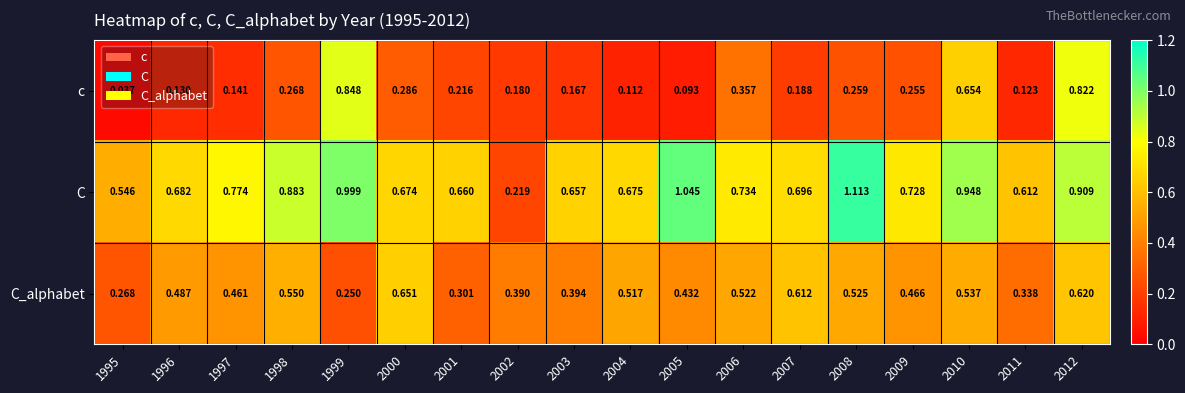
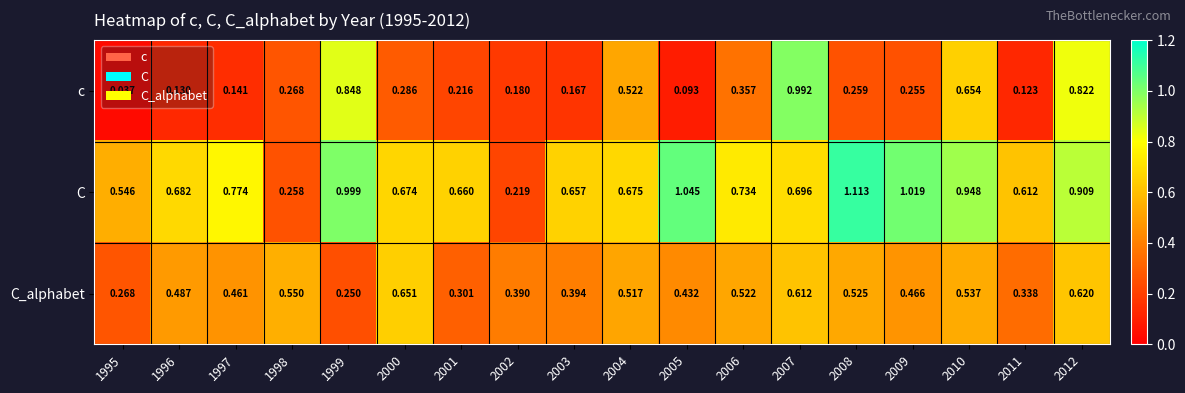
c, 2004: 0.112 -> 0.522
c, 2007: 0.188 -> 0.992
C, 1998: 0.883 -> 0.258
C, 2009: 0.728 -> 1.019
